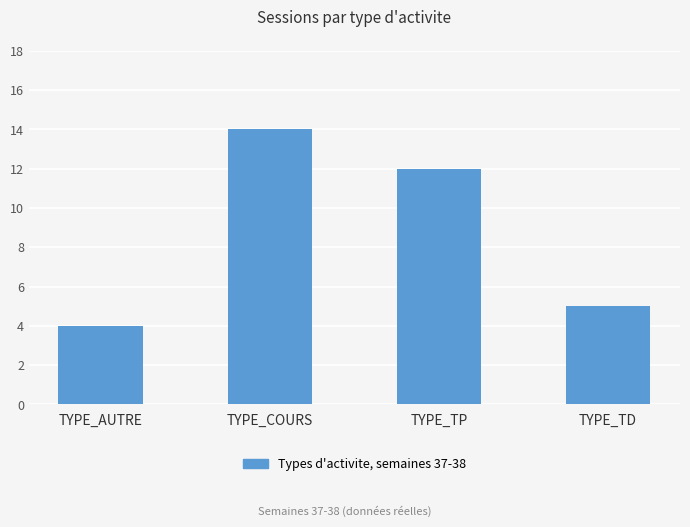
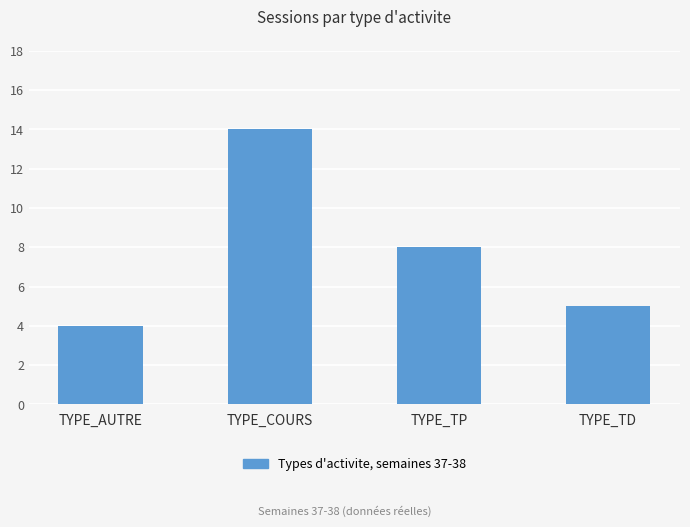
TYPE_TP: 12 -> 8
